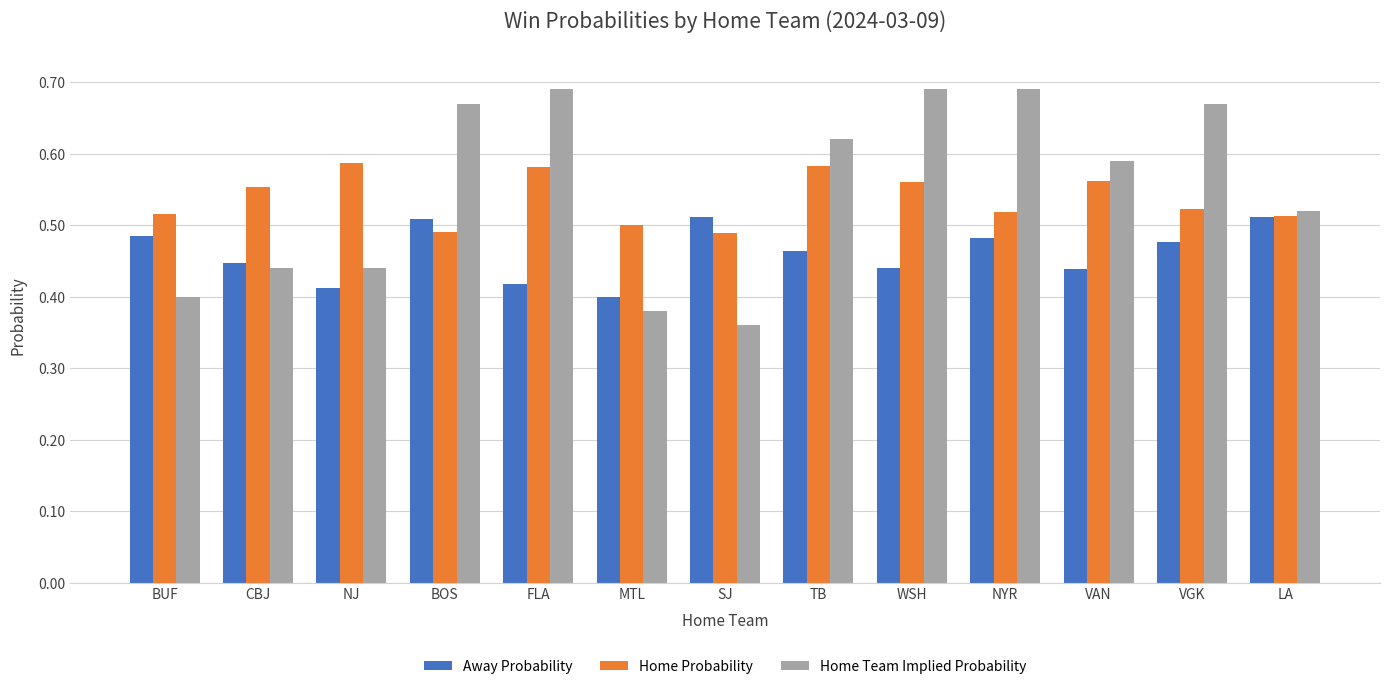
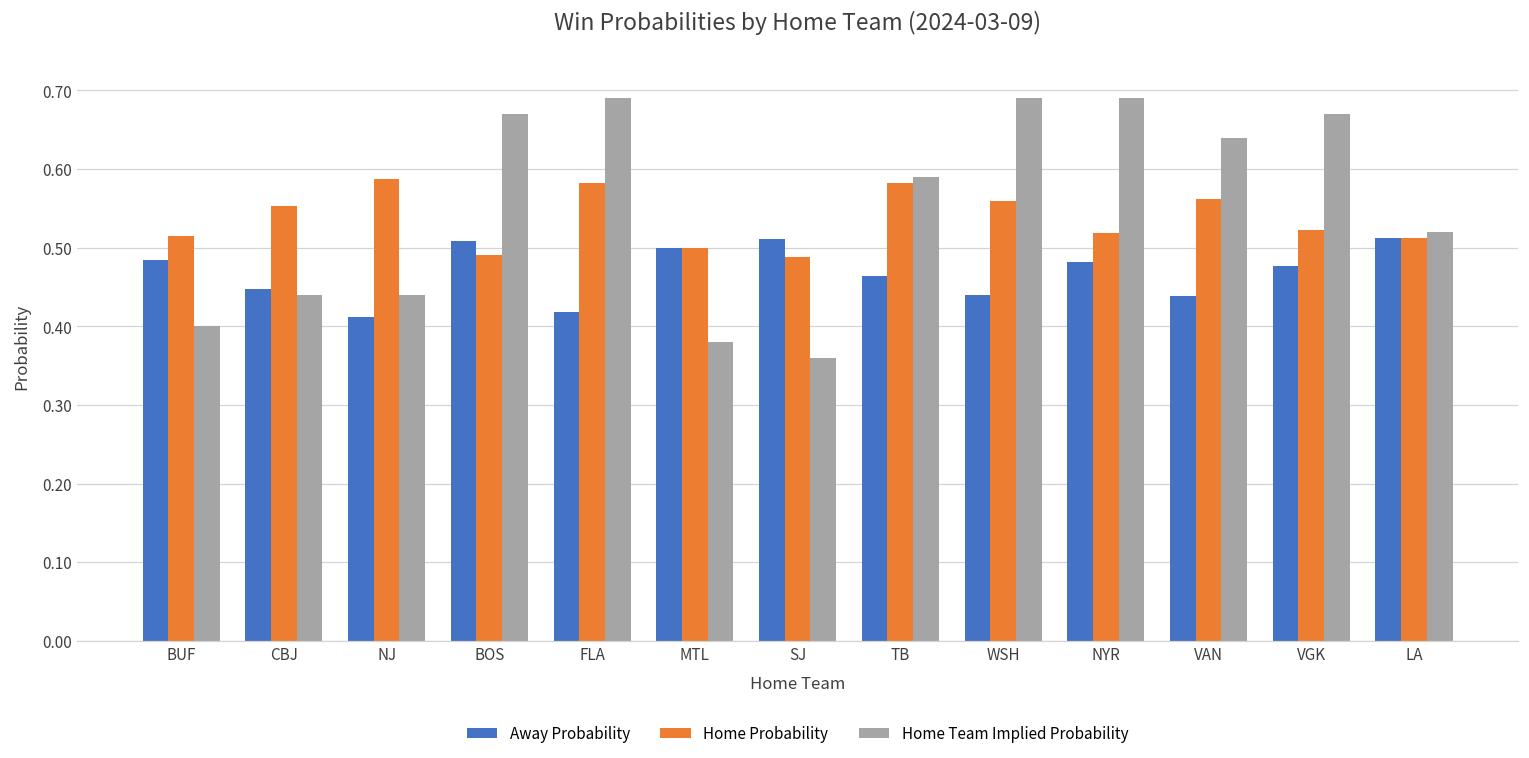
Away Probability, MTL: 0.4 -> 0.5
Home Team Implied Probability, TB: 0.62 -> 0.59
Home Team Implied Probability, VAN: 0.59 -> 0.64
